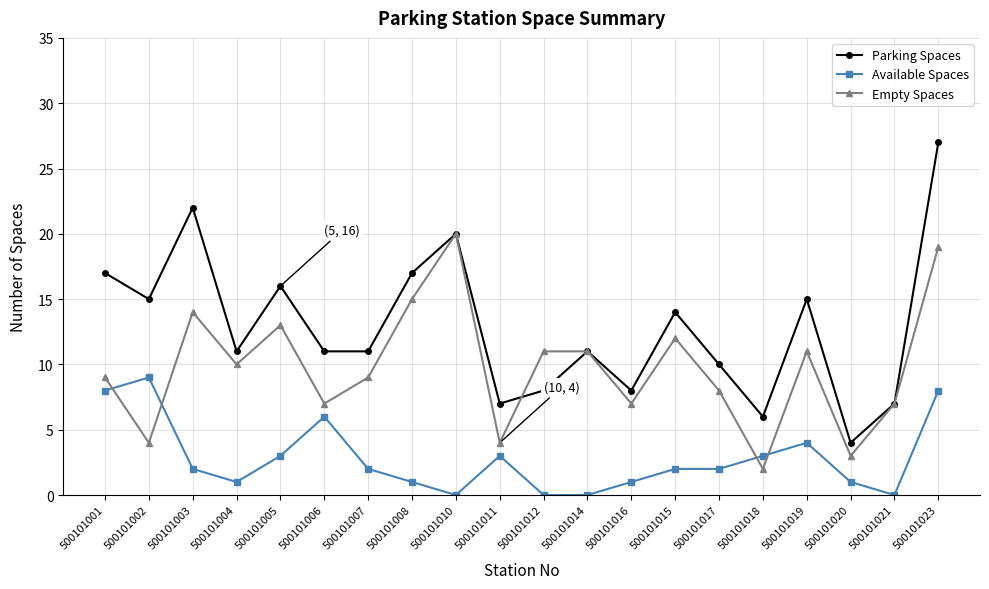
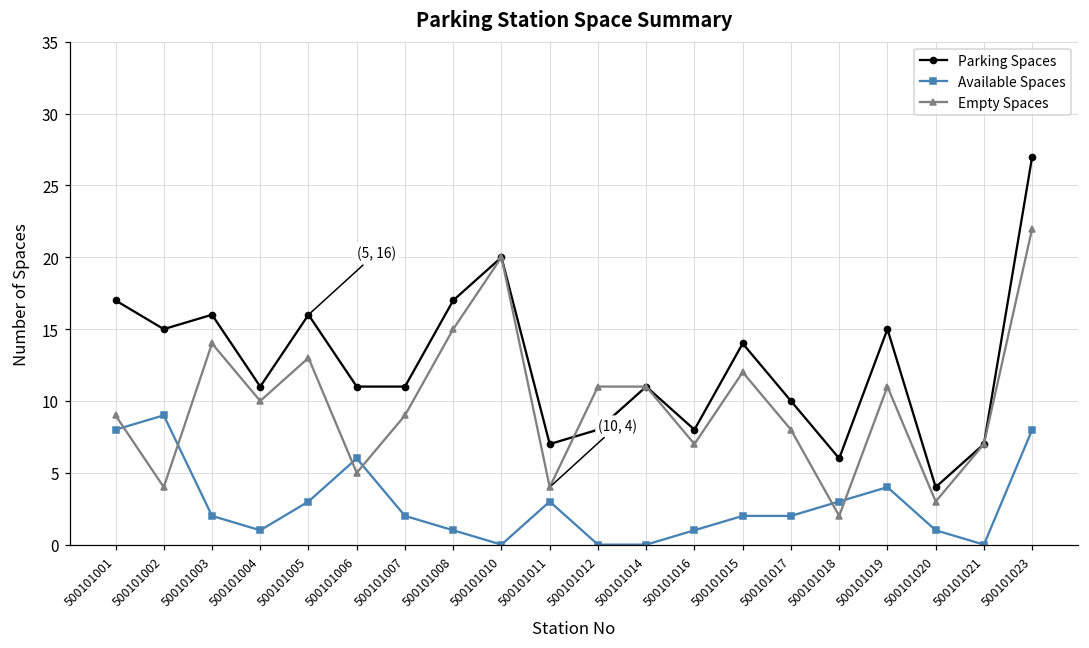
Parking Spaces, 500101003: 22 -> 16
Empty Spaces, 500101006: 7 -> 5
Empty Spaces, 500101023: 19 -> 22
